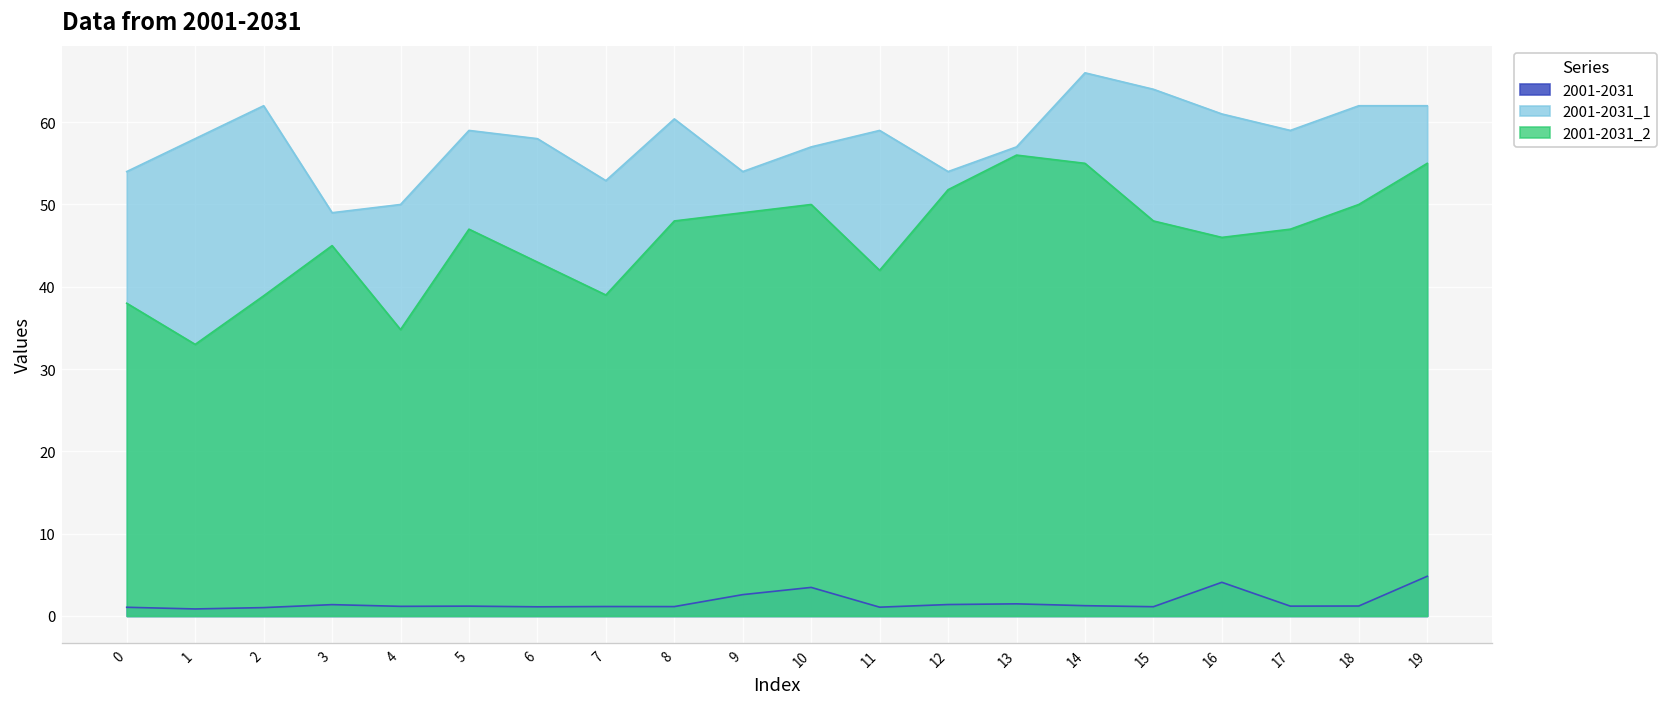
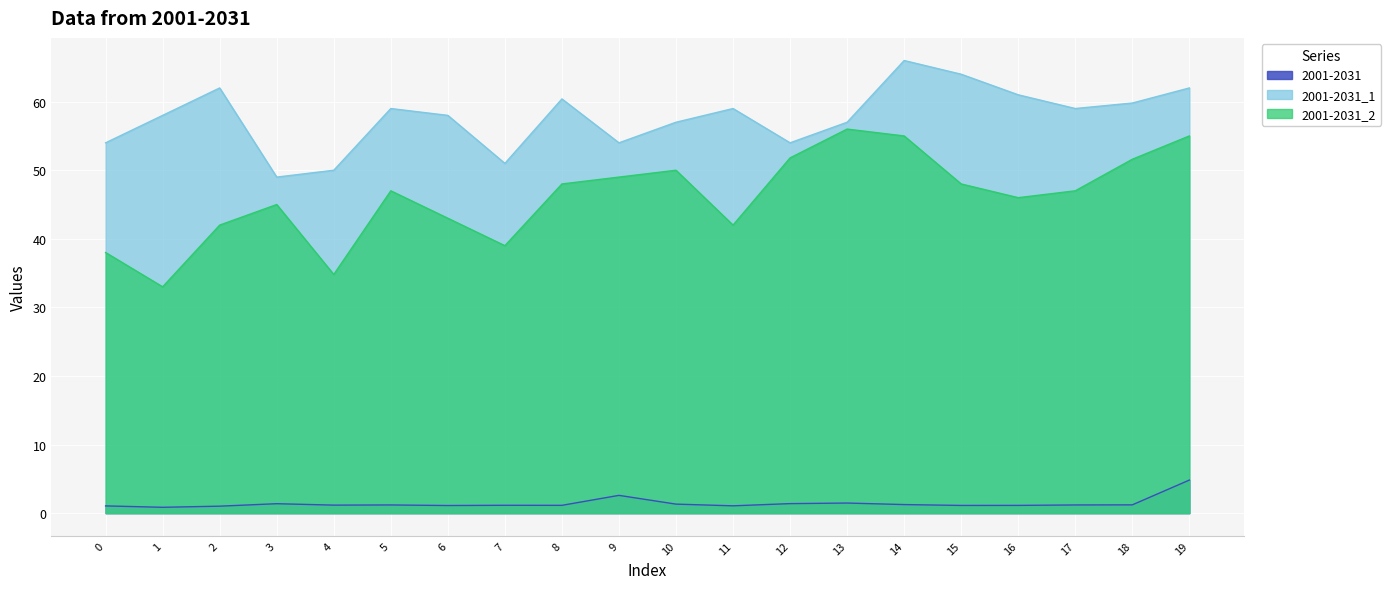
2001-2031_2, 2: 39 -> 42
2001-2031_1, 7: 53 -> 51
2001-2031, 10: 3 -> 1
2001-2031, 16: 4 -> 1
2001-2031_1, 18: 62 -> 60
2001-2031_2, 18: 50 -> 52
